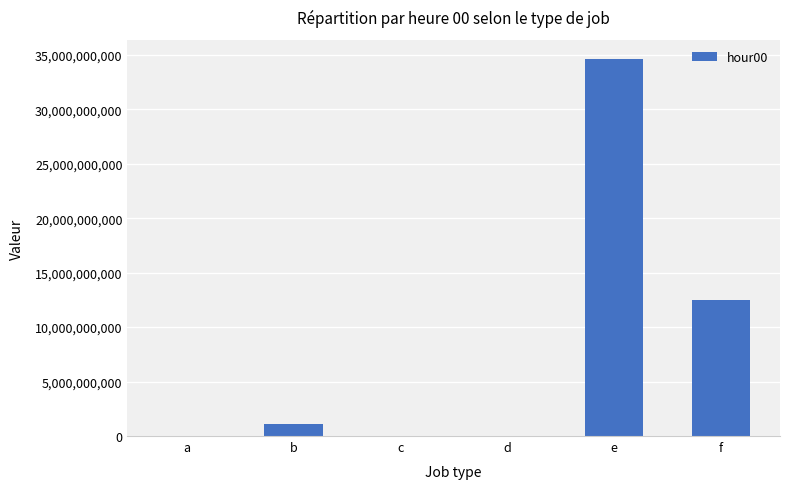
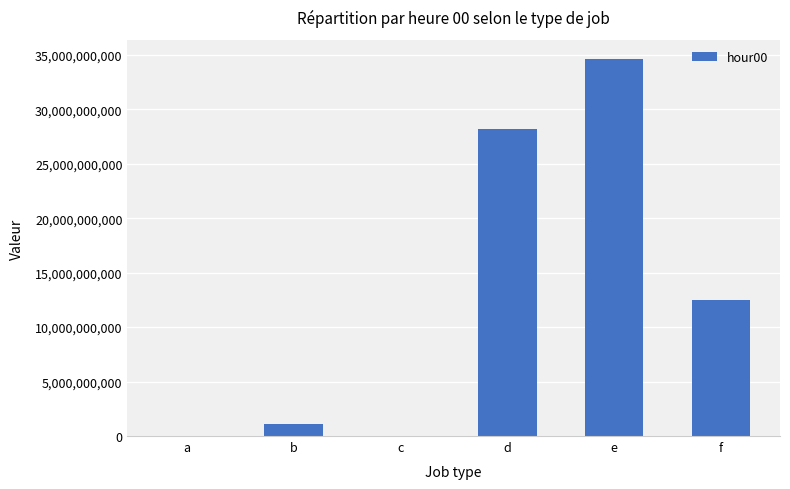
d: 0 -> 28,200,000,000
